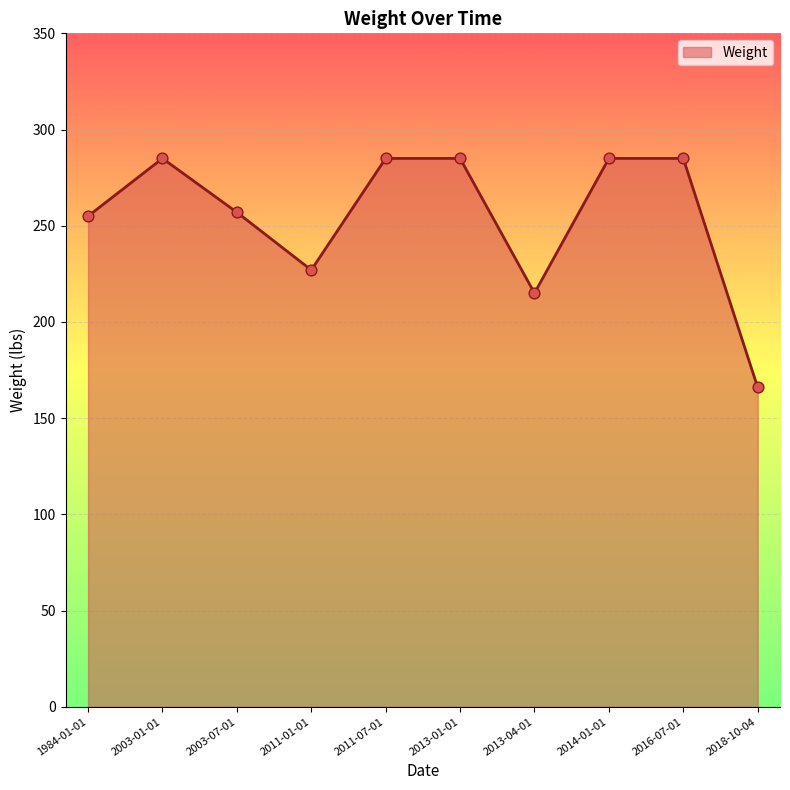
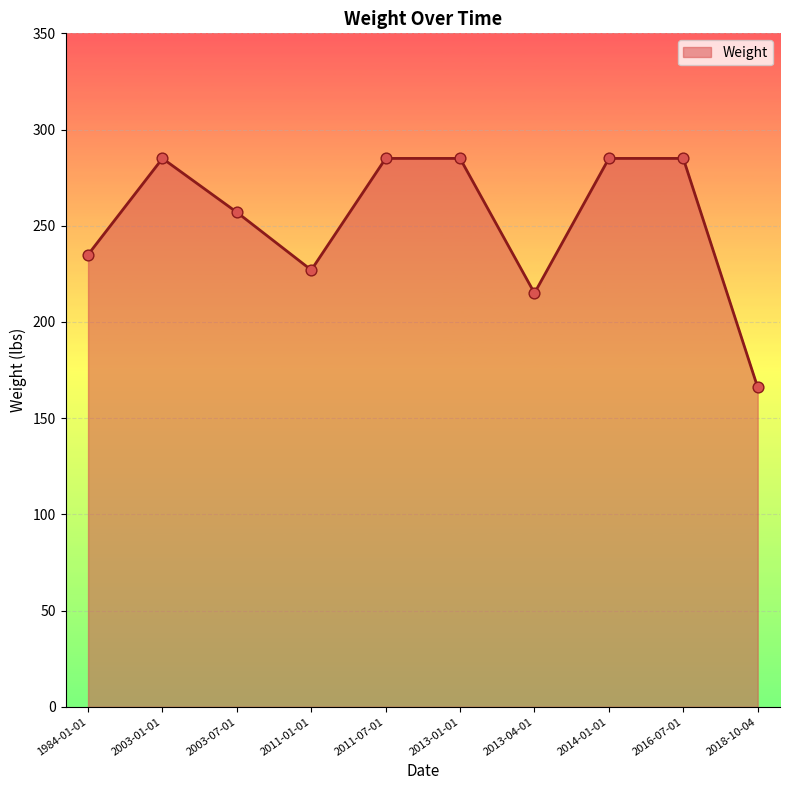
1984-01-01: 255 -> 235
